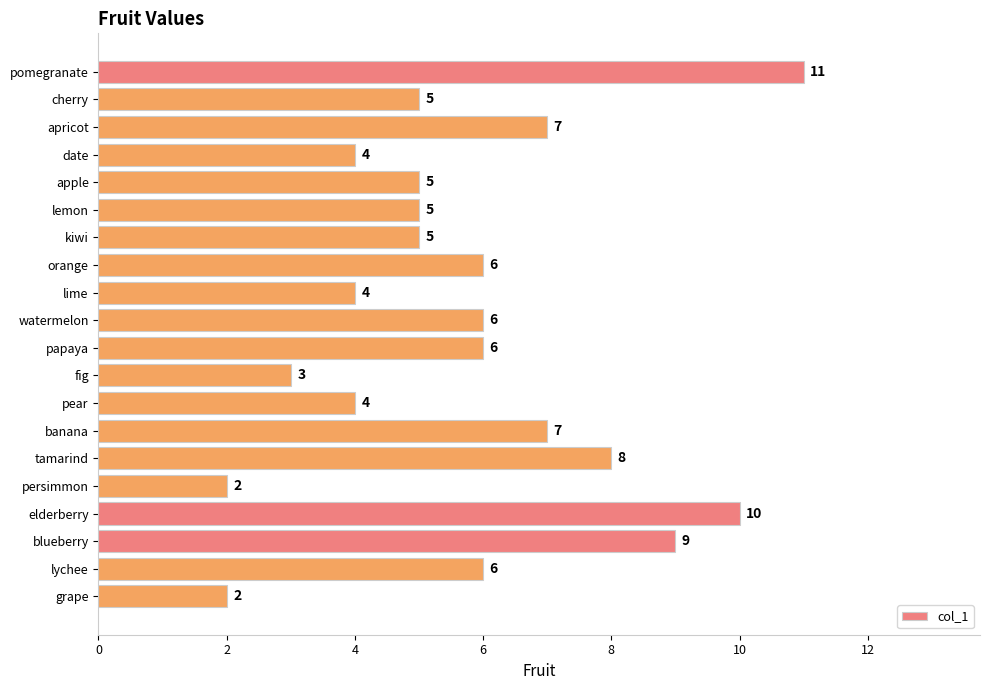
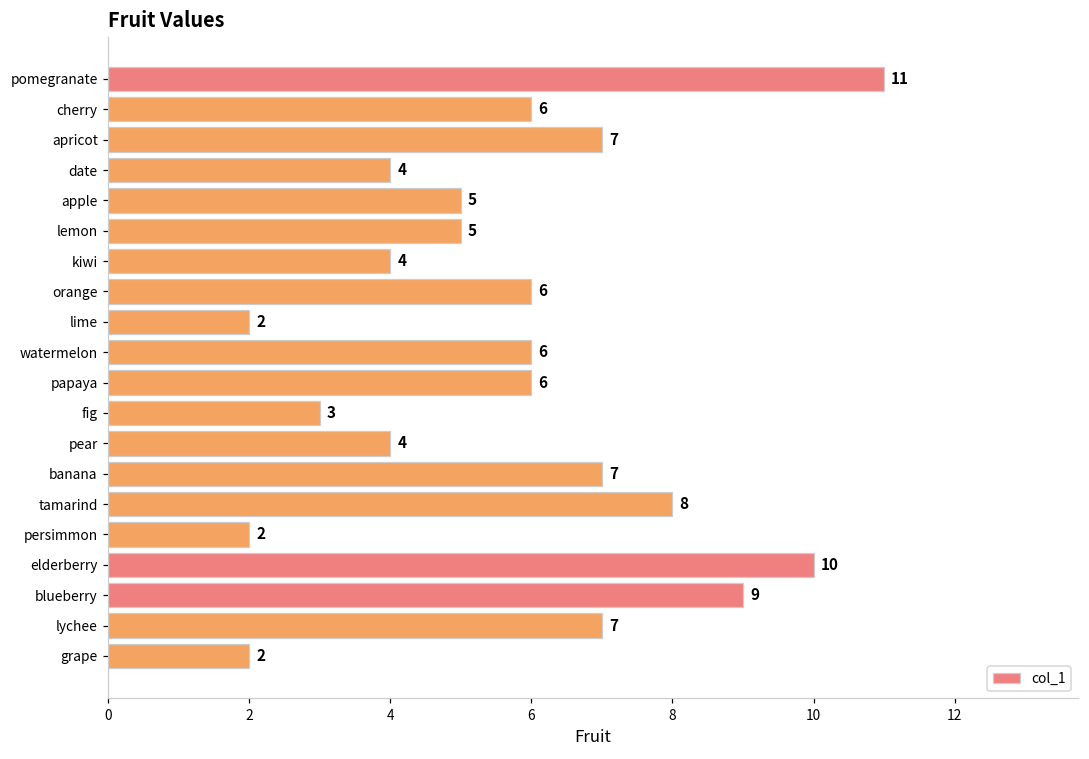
cherry: 5 -> 6
kiwi: 5 -> 4
lime: 4 -> 2
lychee: 6 -> 7
